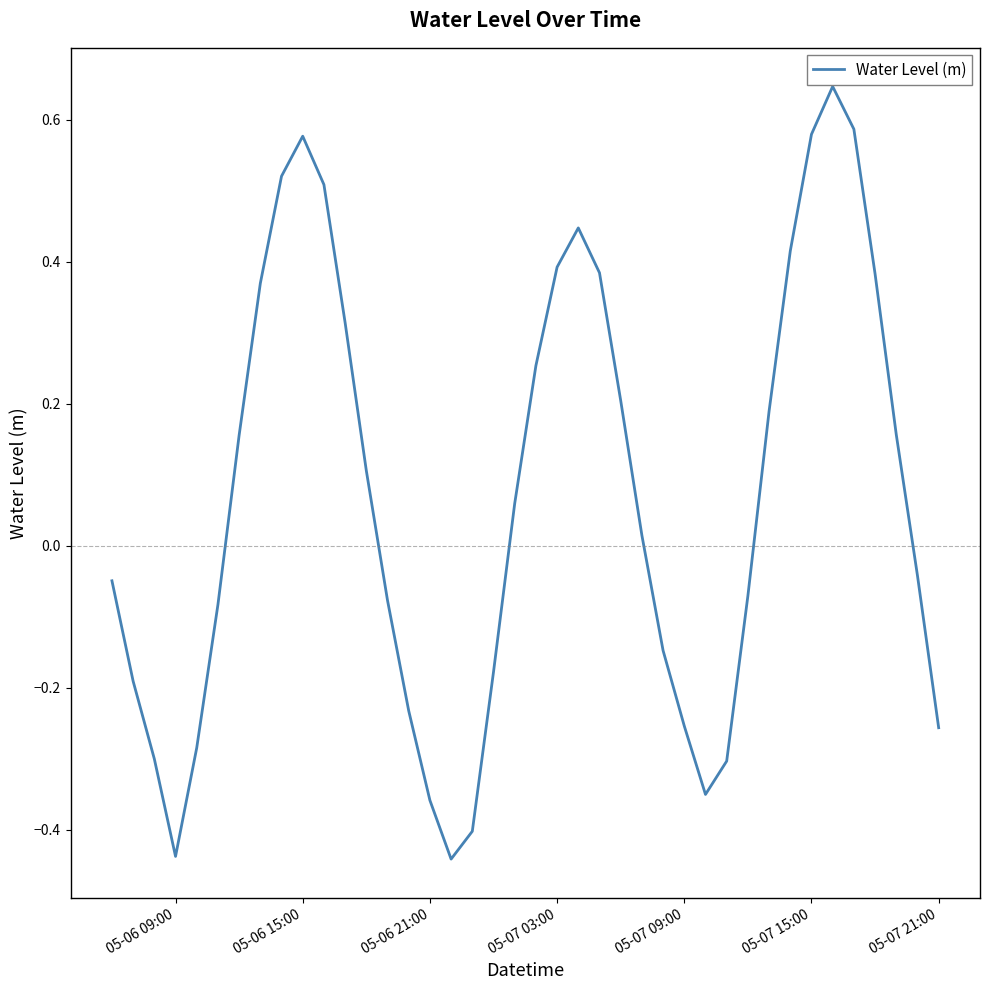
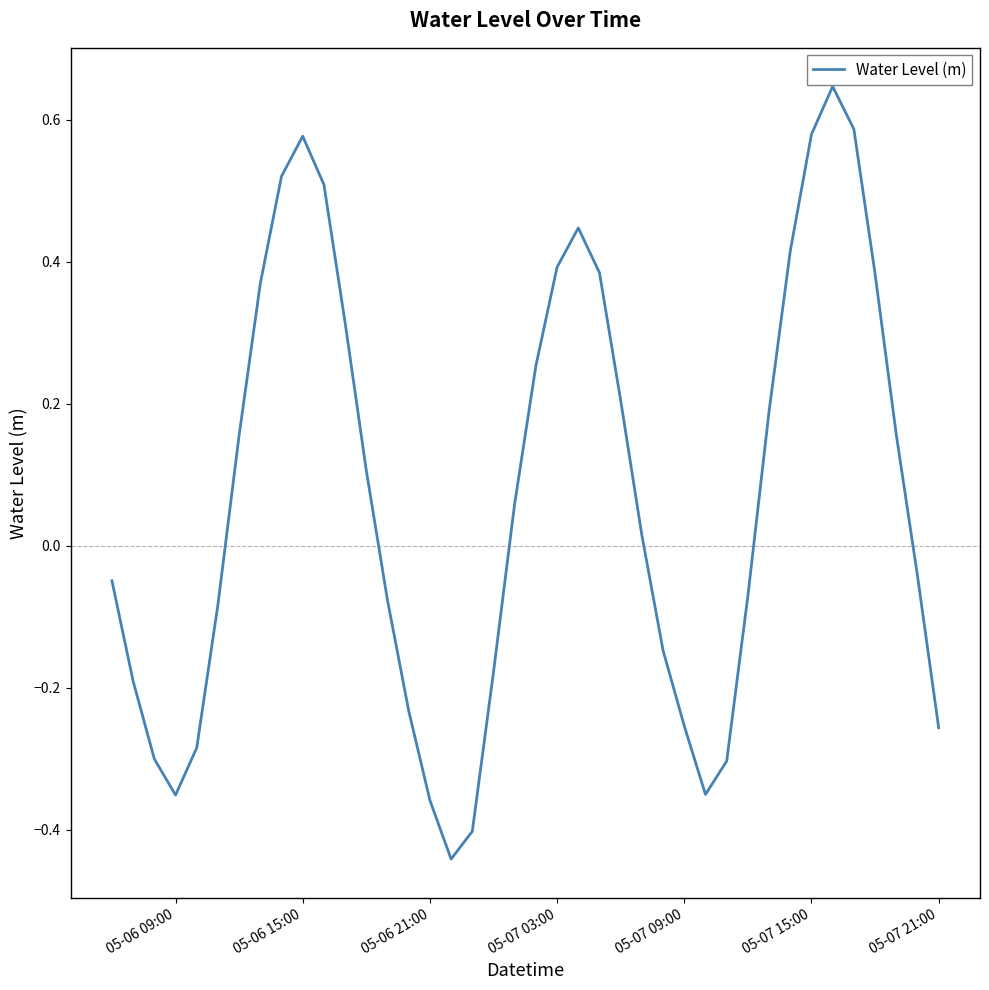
05-06 09:00: -0.44 -> -0.35
